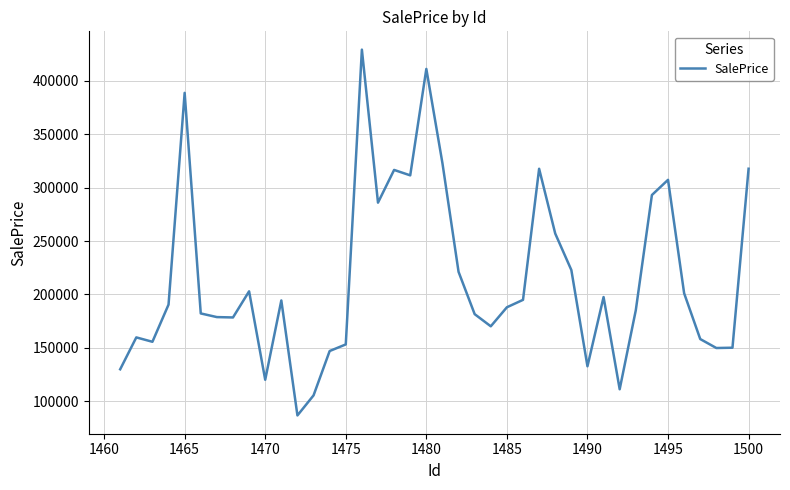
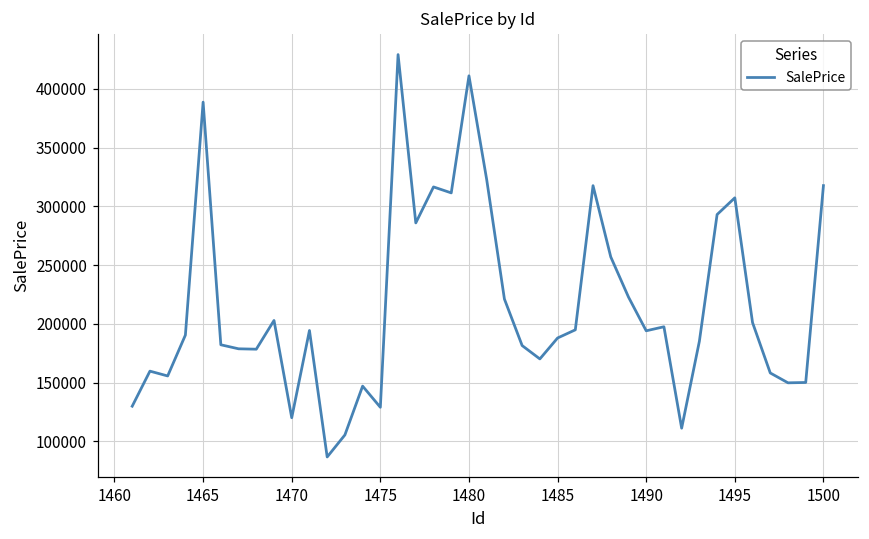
1475: 153000 -> 129000
1490: 133000 -> 194000
